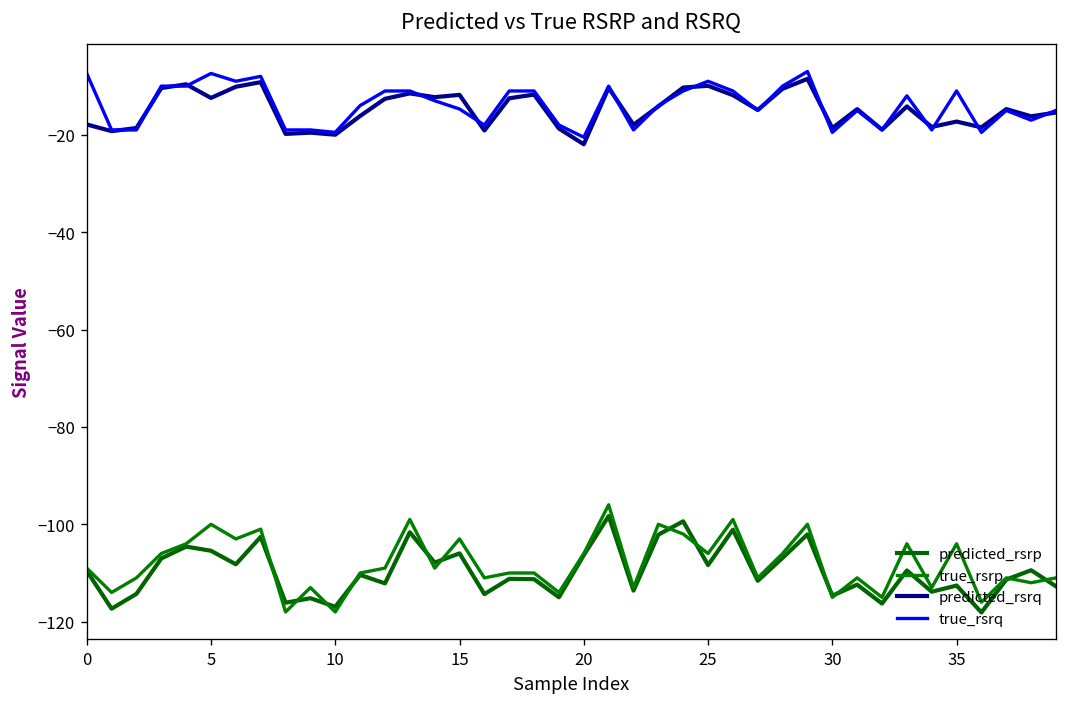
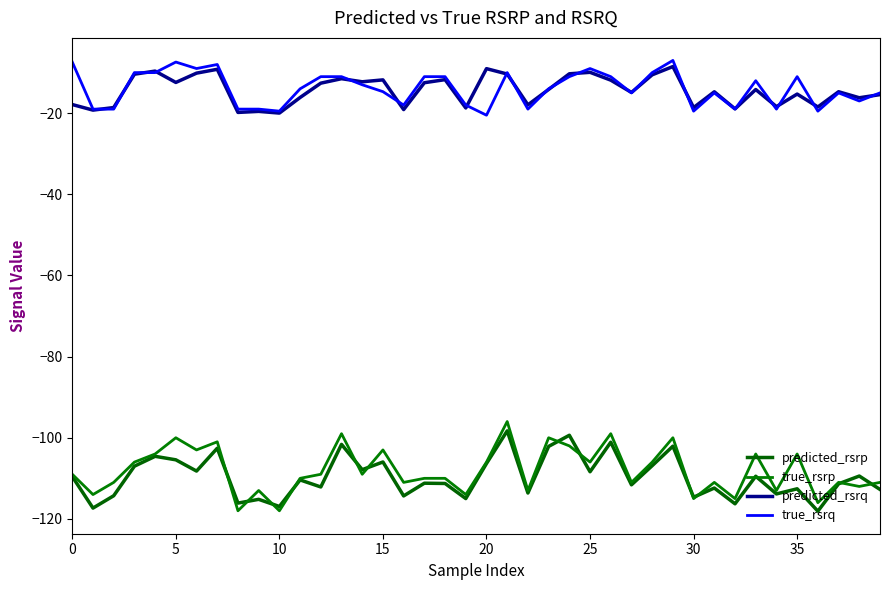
predicted_rsrq, 20: -22 -> -9
predicted_rsrq, 35: -17 -> -15
